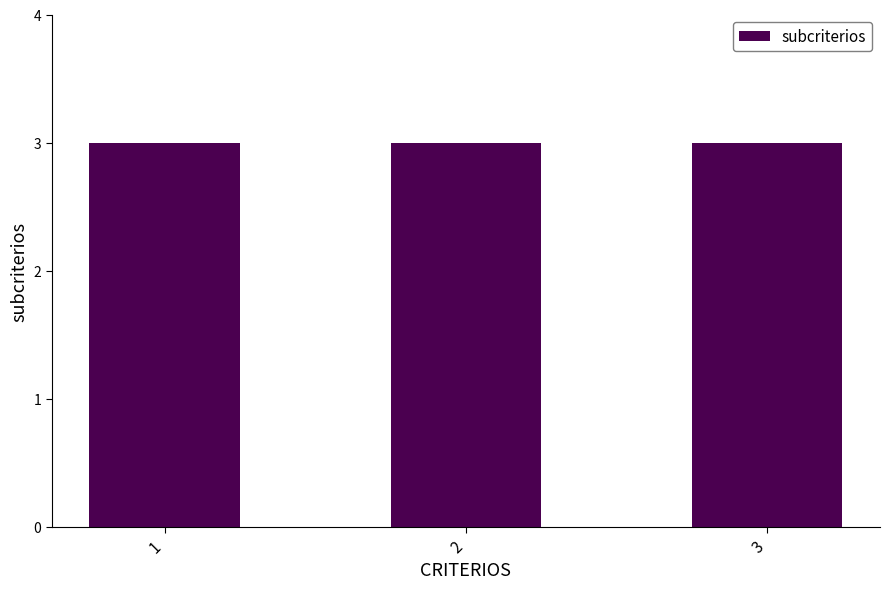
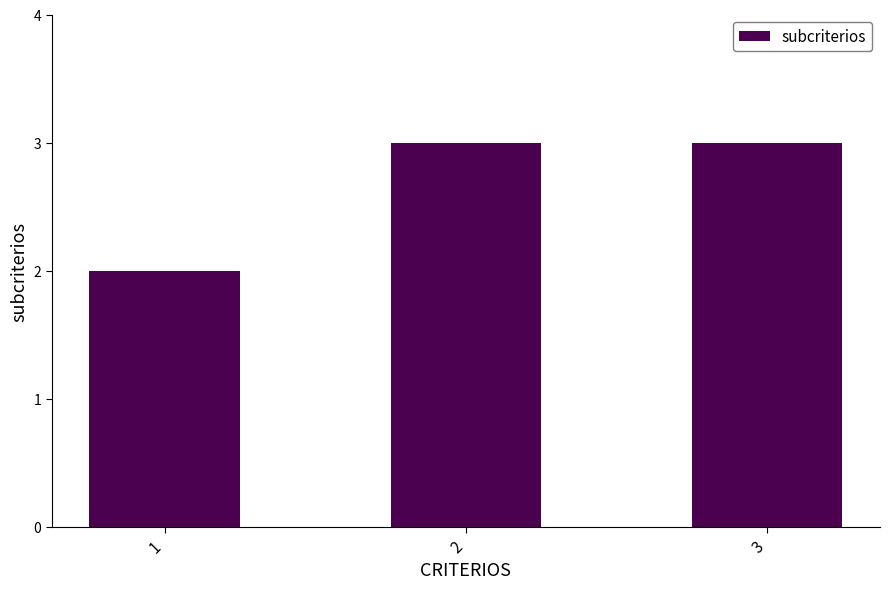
1: 3 -> 2
